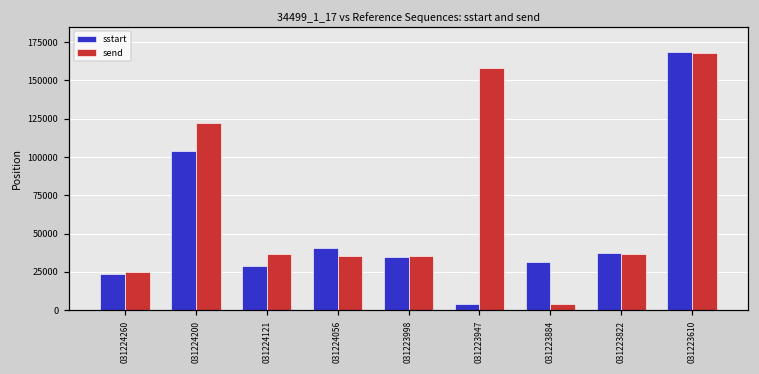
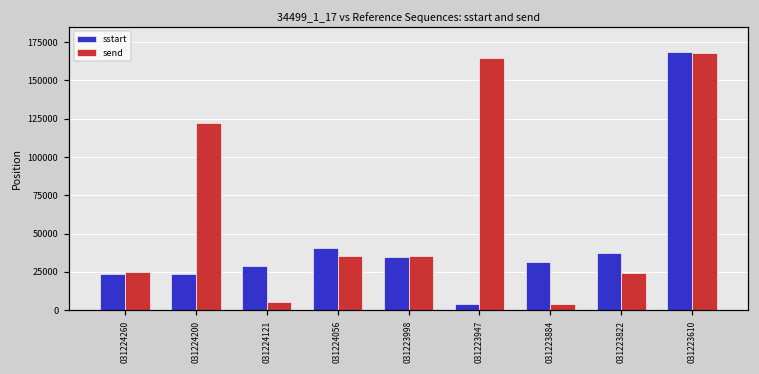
sstart, 031224200: 104000 -> 24000
send, 031224121: 37000 -> 6000
send, 031223947: 158000 -> 164000
send, 031223822: 37000 -> 24000
